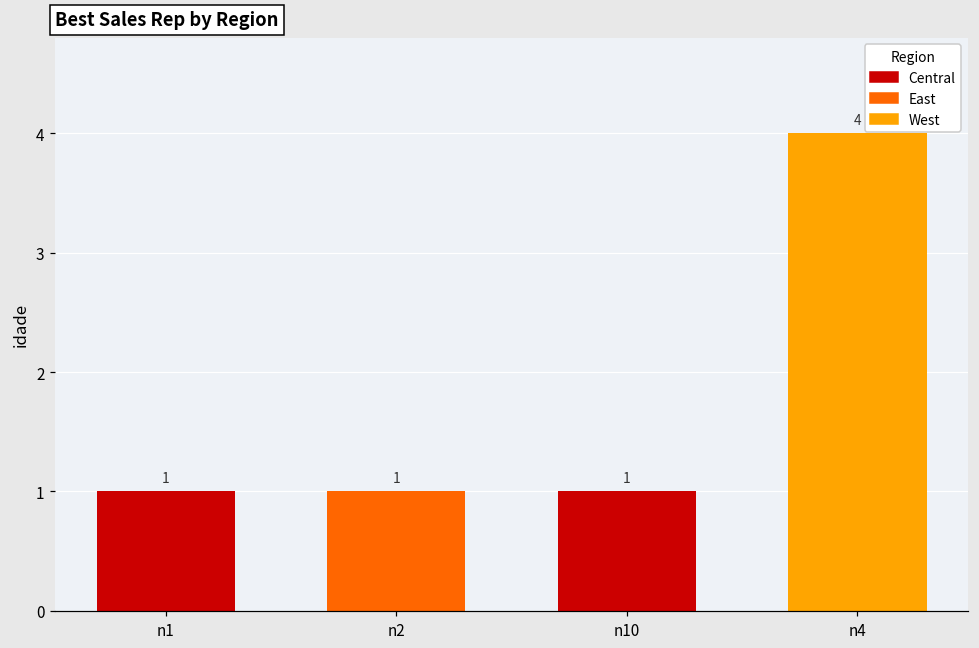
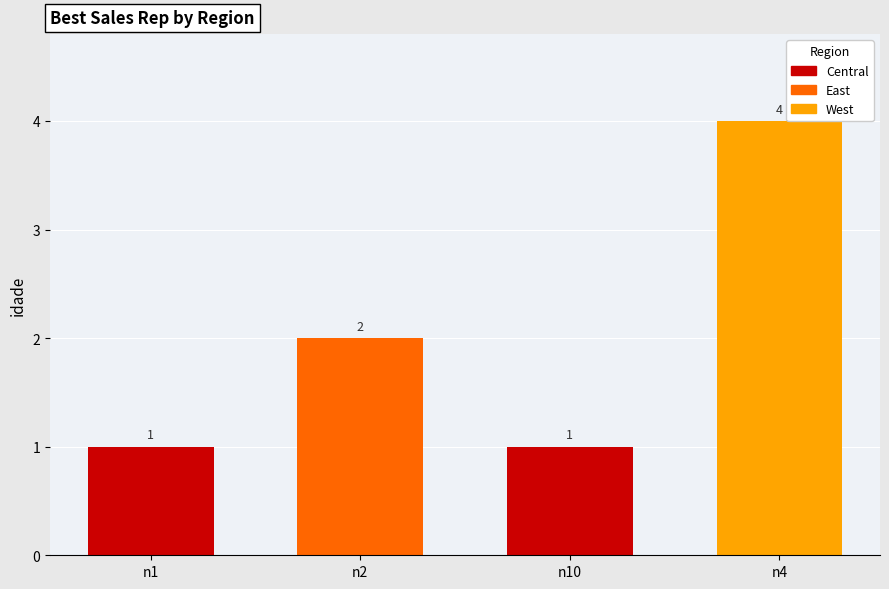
n2: 1 -> 2
